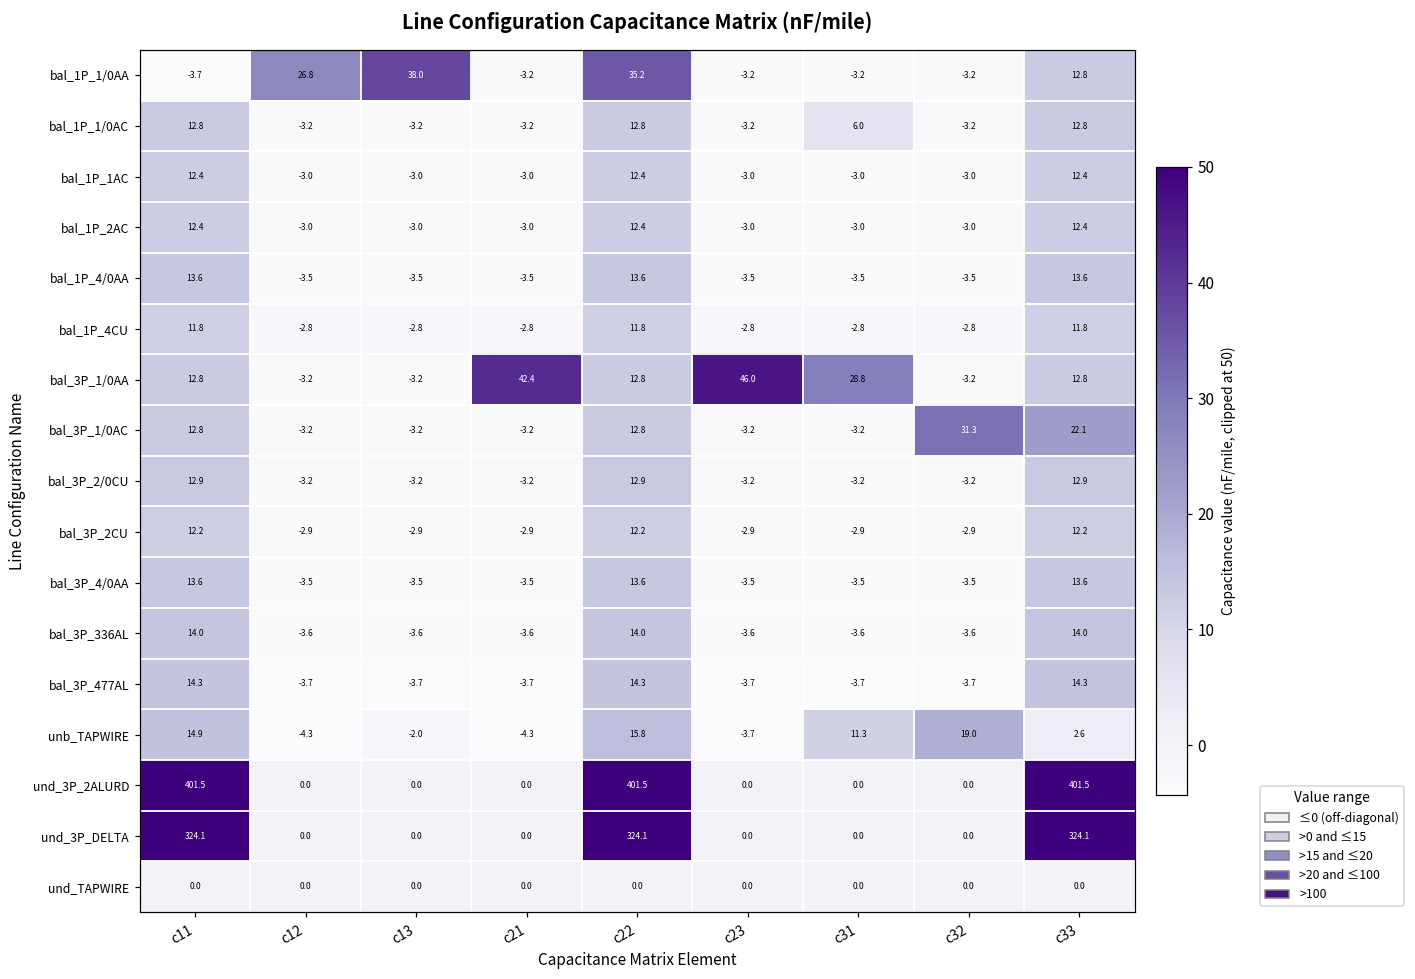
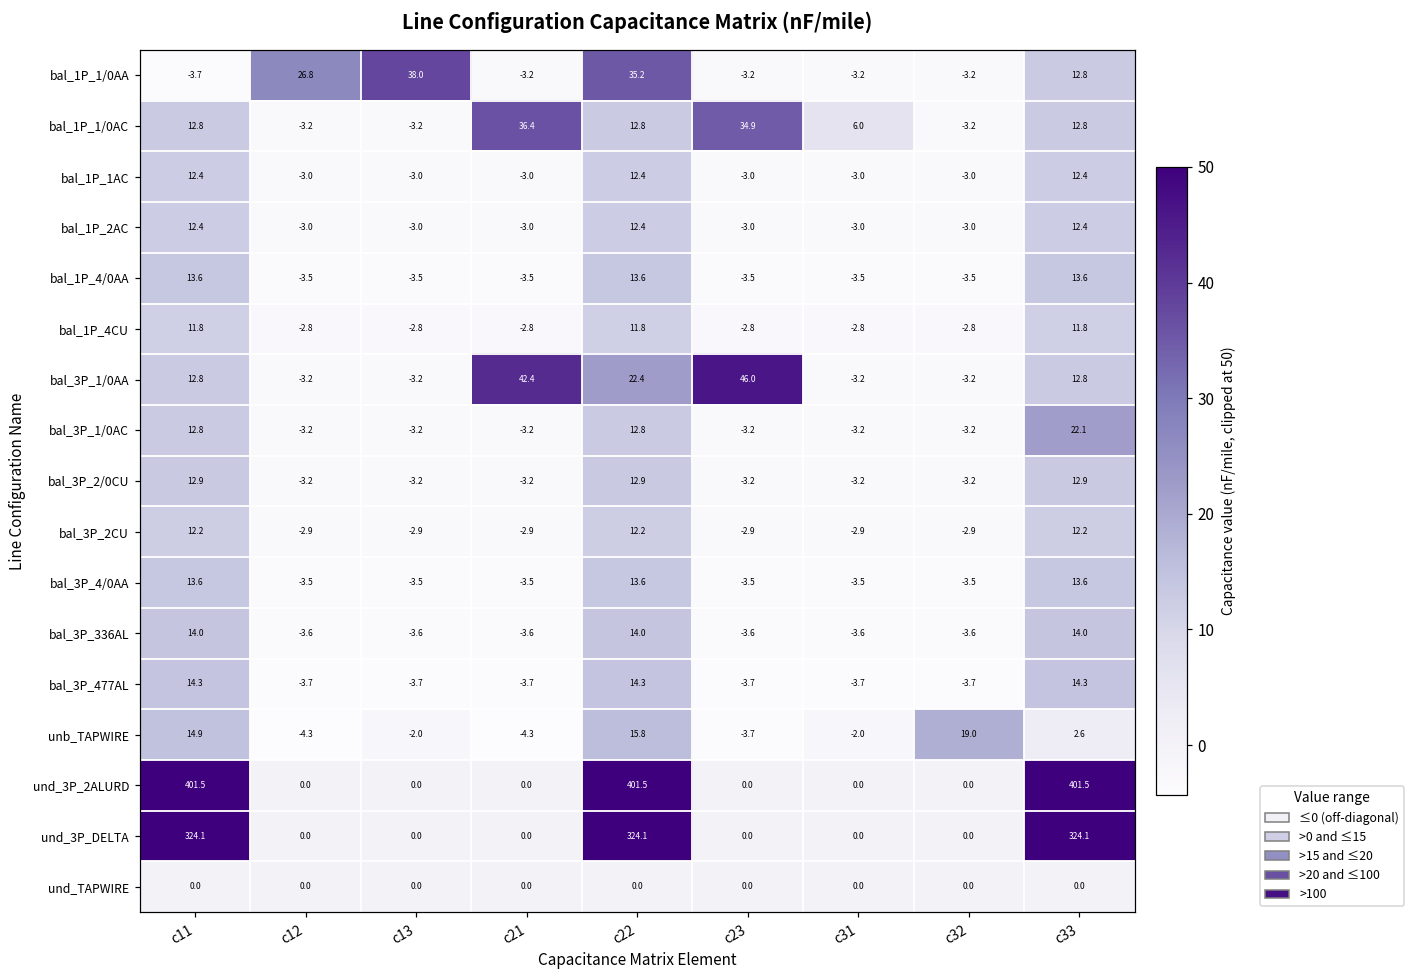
bal_1P_1/0AC, c21: -3.2 -> 36.4
bal_1P_1/0AC, c23: -3.2 -> 34.9
bal_3P_1/0AA, c22: 12.8 -> 22.4
bal_3P_1/0AA, c31: 28.8 -> -3.2
bal_3P_1/0AC, c32: 31.3 -> -3.2
unb_TAPWIRE, c31: 11.3 -> -2.0
